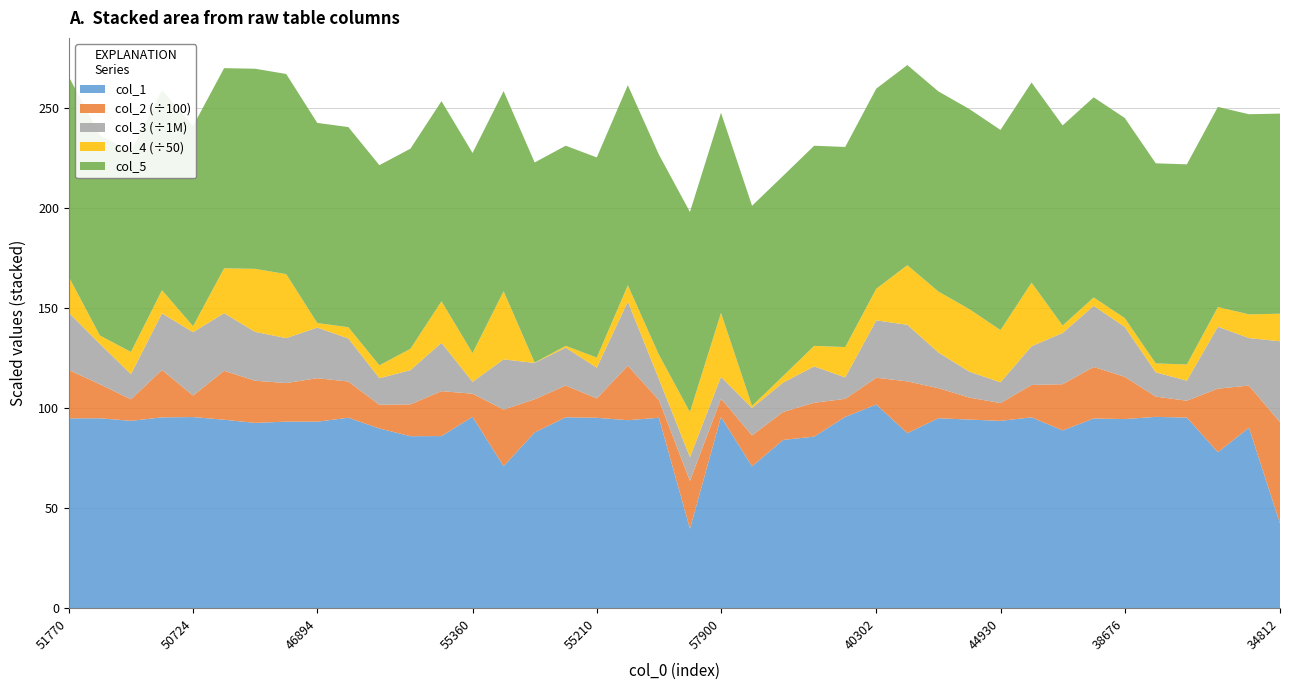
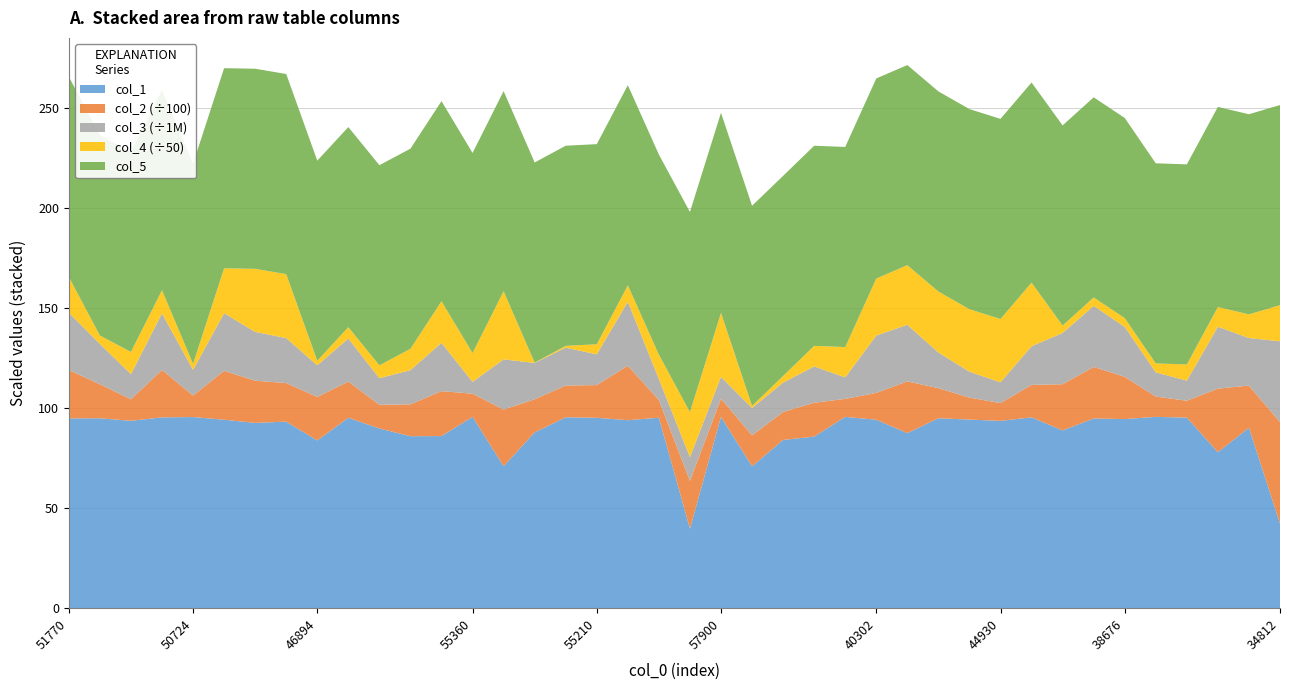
col_3 (÷1M), 50724: 32 -> 13
col_1, 46894: 93 -> 84
col_3 (÷1M), 46894: 25 -> 16
col_2 (÷100), 55210: 10 -> 16
col_1, 40302: 102 -> 94
col_4 (÷50), 40302: 16 -> 28
col_4 (÷50), 44930: 26 -> 32
col_4 (÷50), 34812: 14 -> 18
